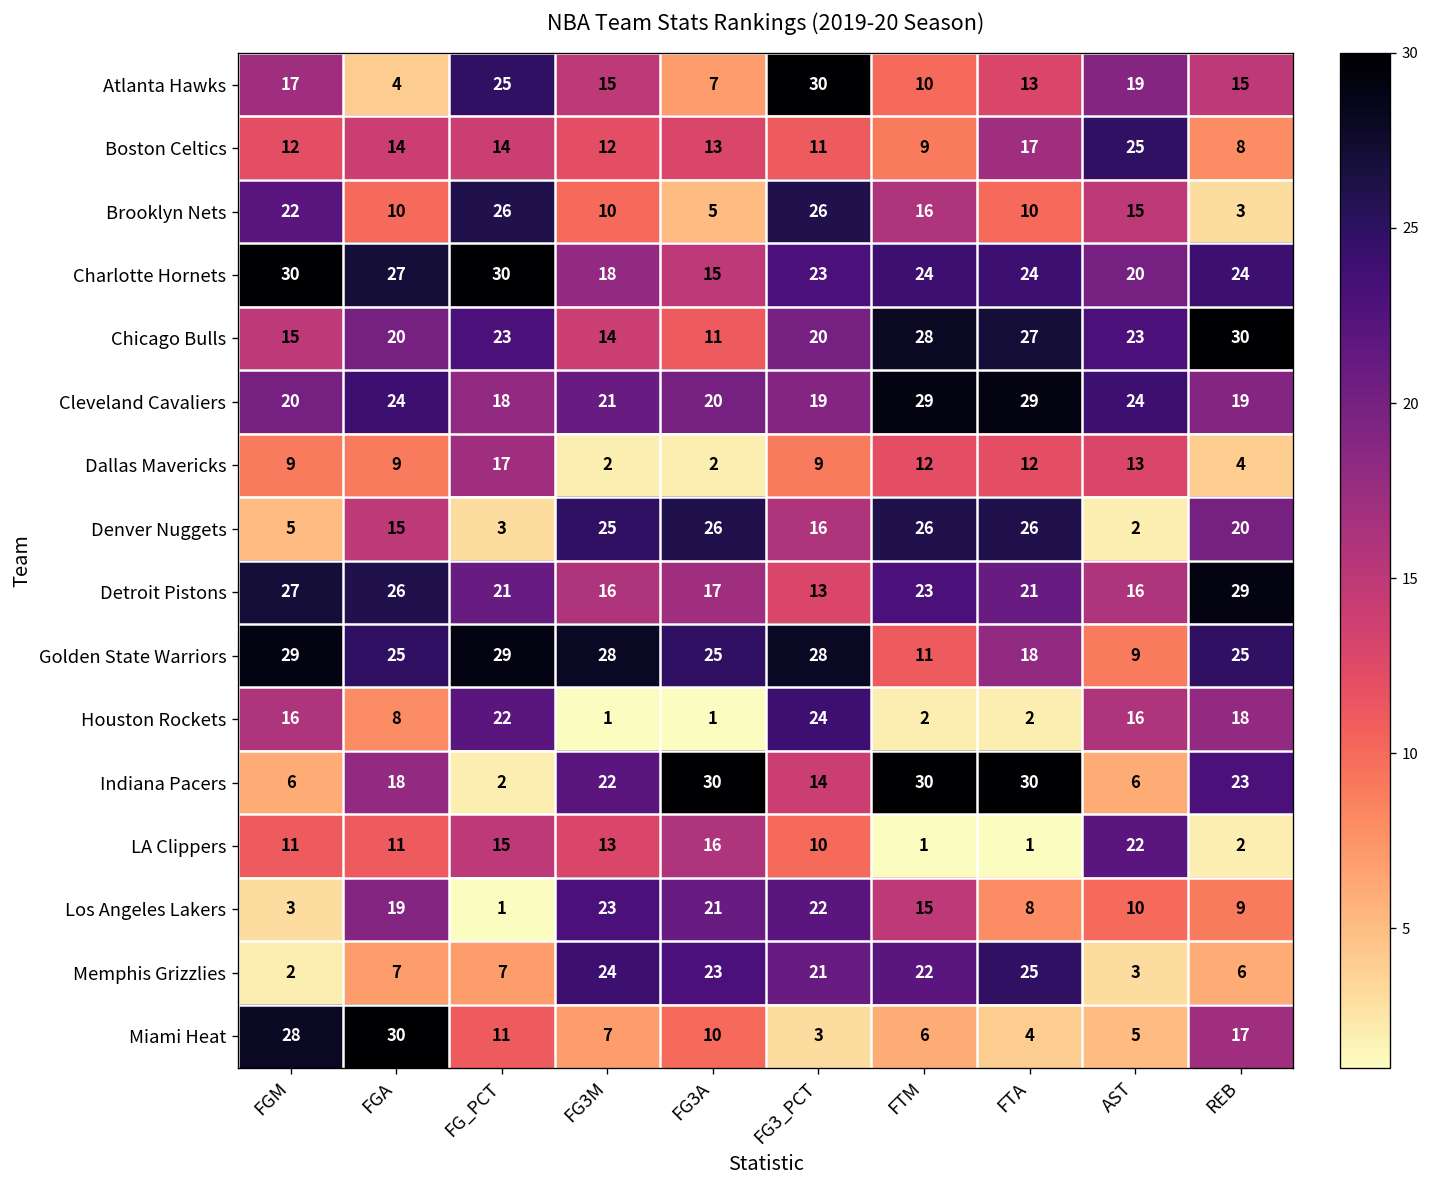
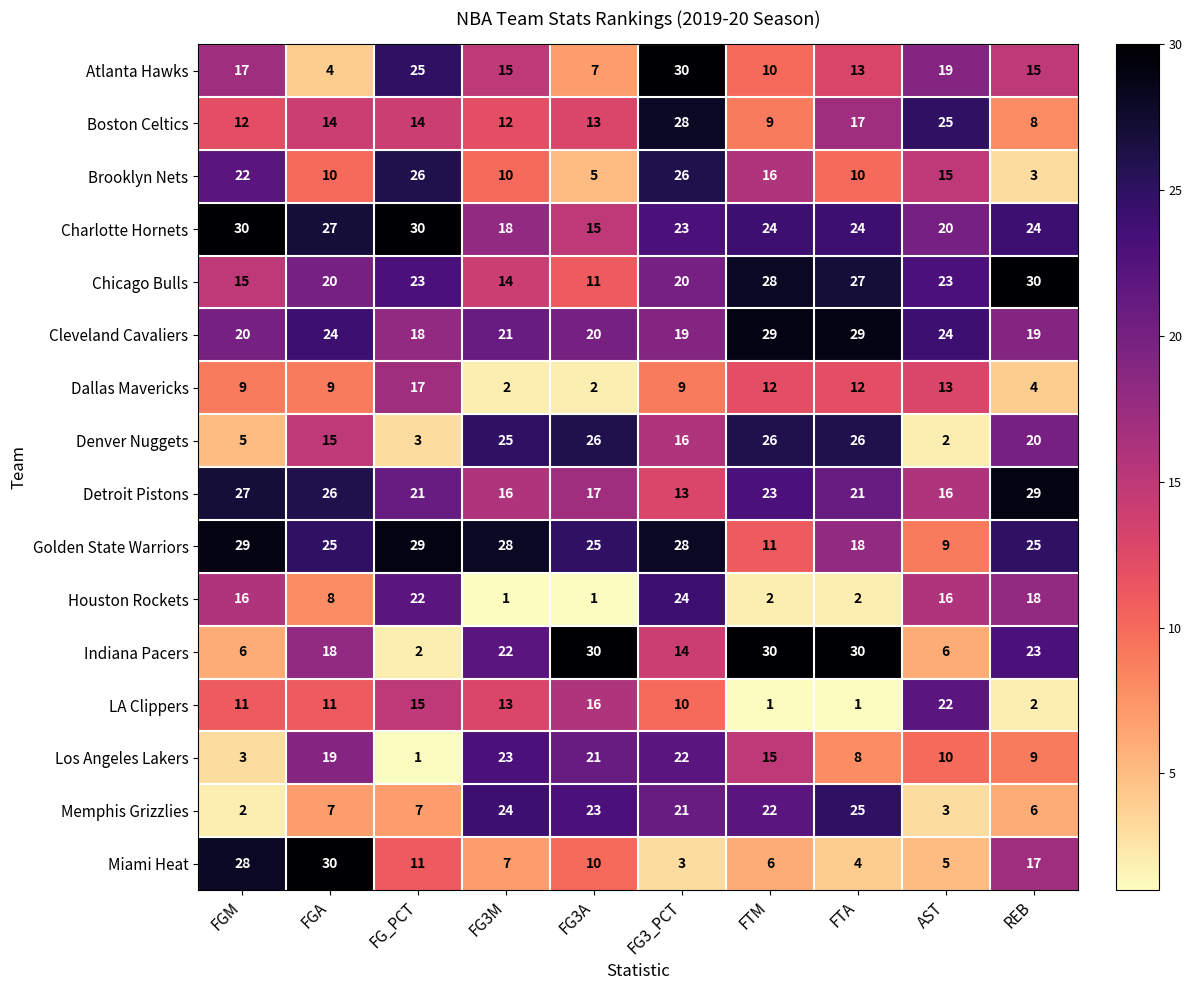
Boston Celtics, FG3_PCT: 11 -> 28
